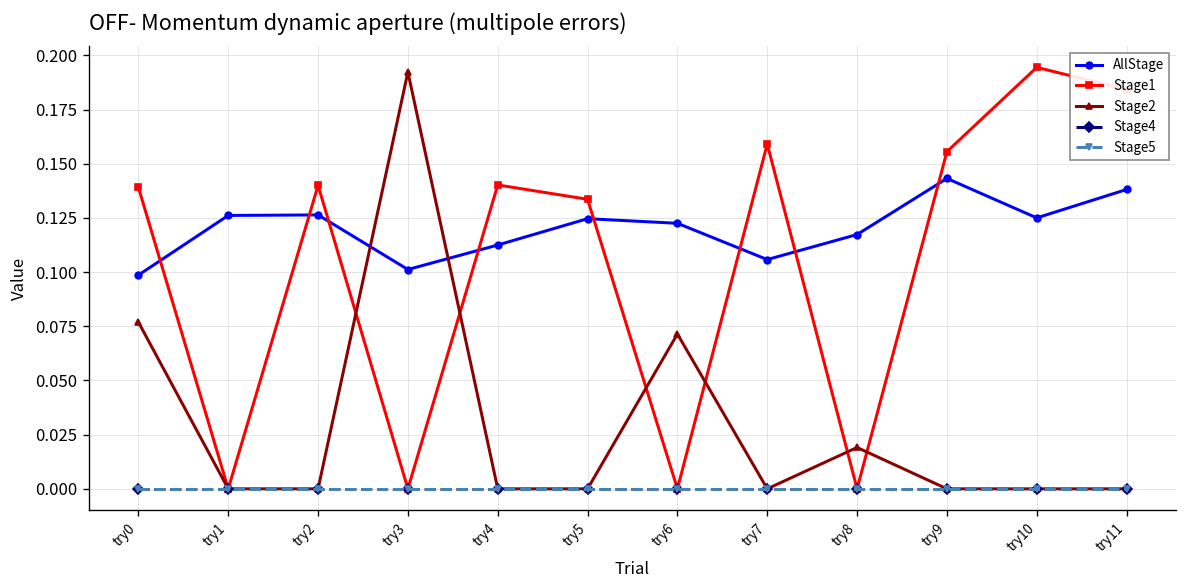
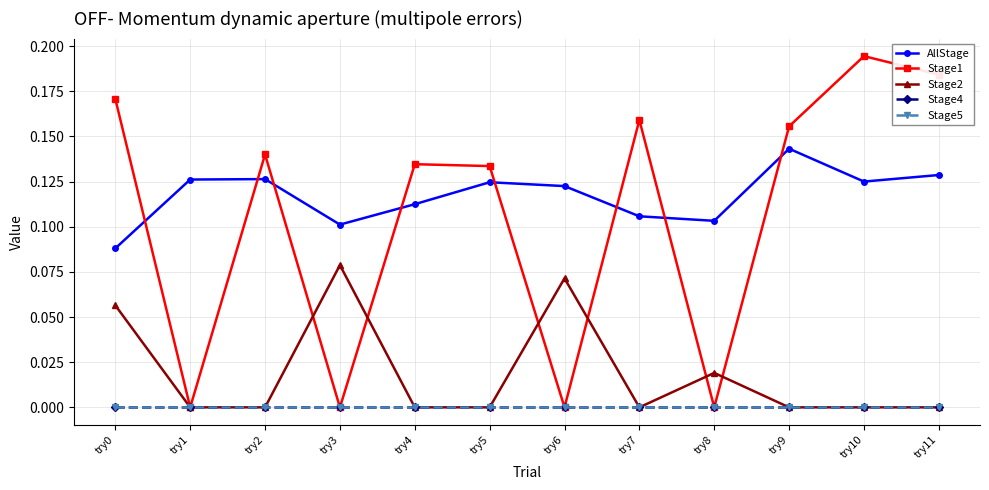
AllStage, try0: 0.099 -> 0.088
Stage1, try0: 0.139 -> 0.171
Stage2, try0: 0.077 -> 0.056
Stage2, try3: 0.192 -> 0.079
Stage1, try4: 0.140 -> 0.135
AllStage, try8: 0.117 -> 0.103
AllStage, try11: 0.138 -> 0.129
